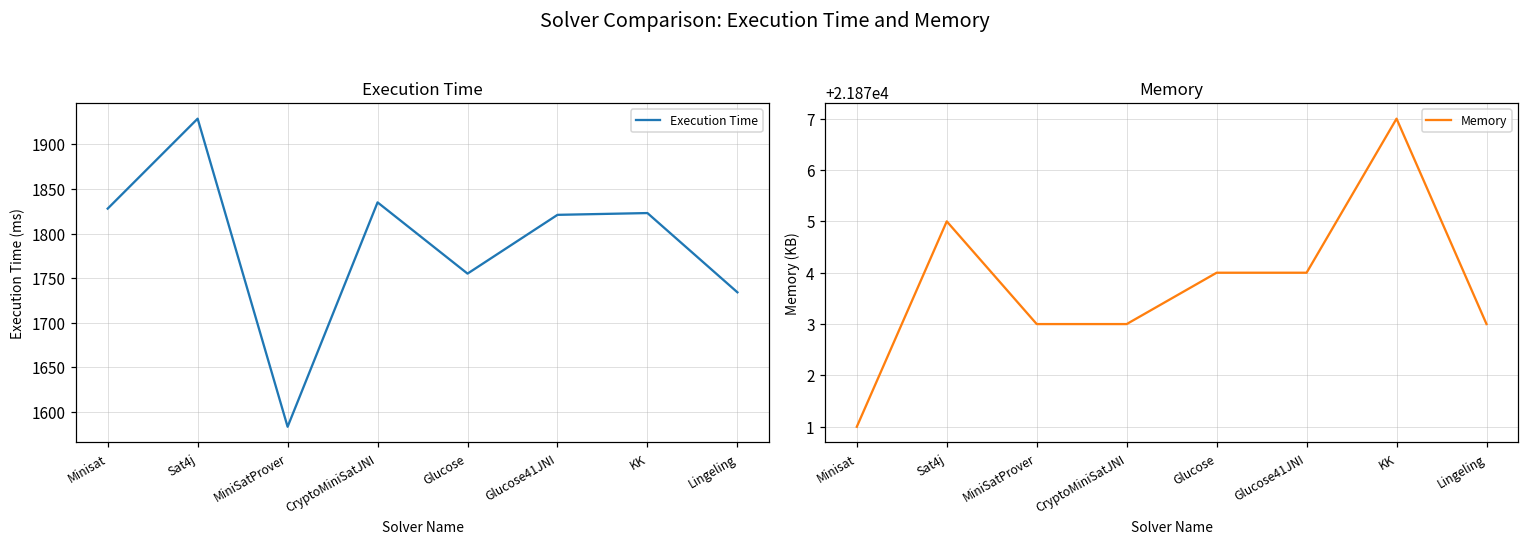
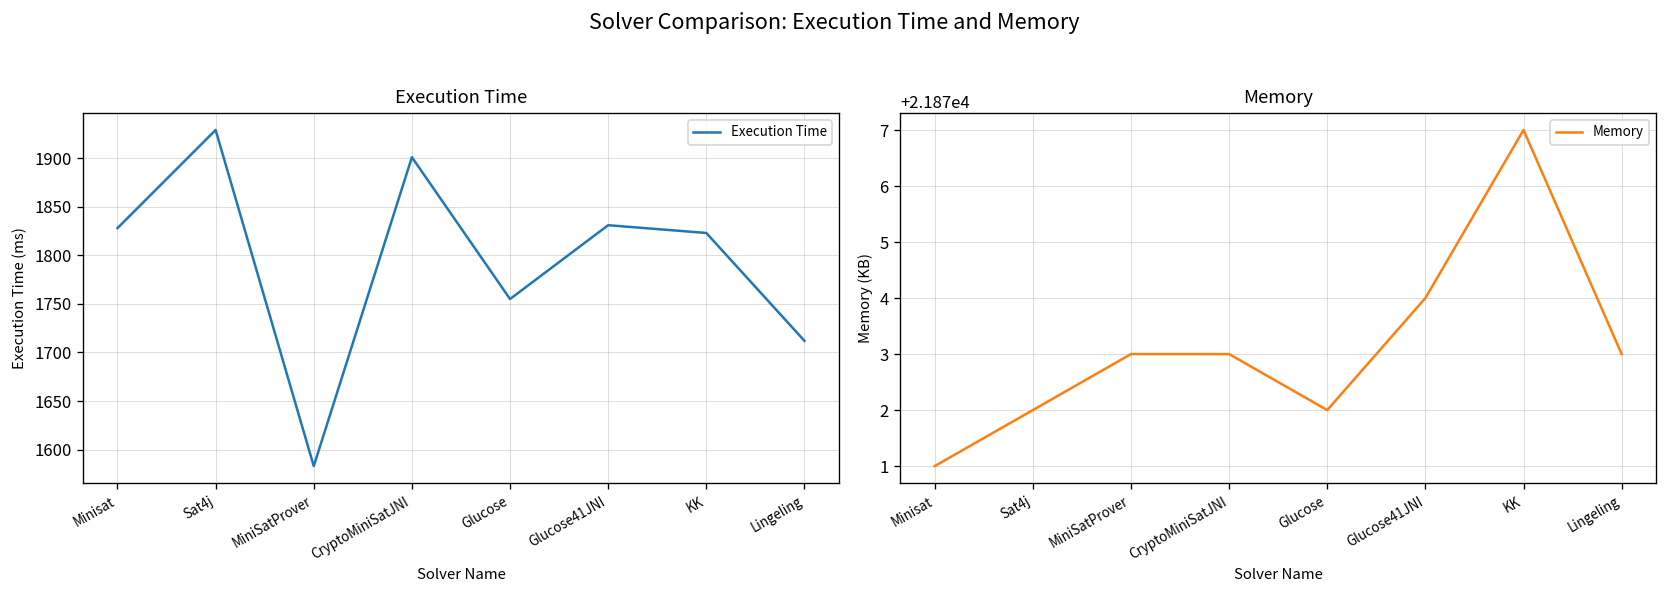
Execution Time, CryptoMiniSatJNI: 1840 -> 1900
Execution Time, Glucose41JNI: 1820 -> 1830
Execution Time, Lingeling: 1730 -> 1710
Memory, Sat4j: 21875 -> 21872
Memory, Glucose: 21874 -> 21872
